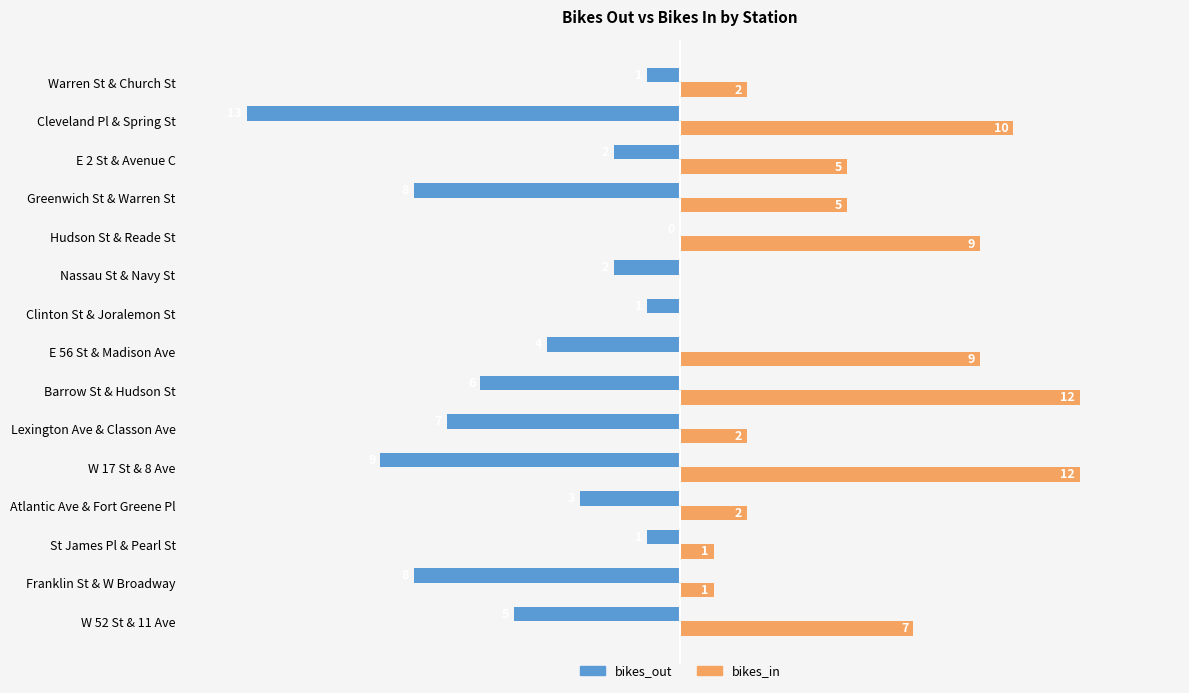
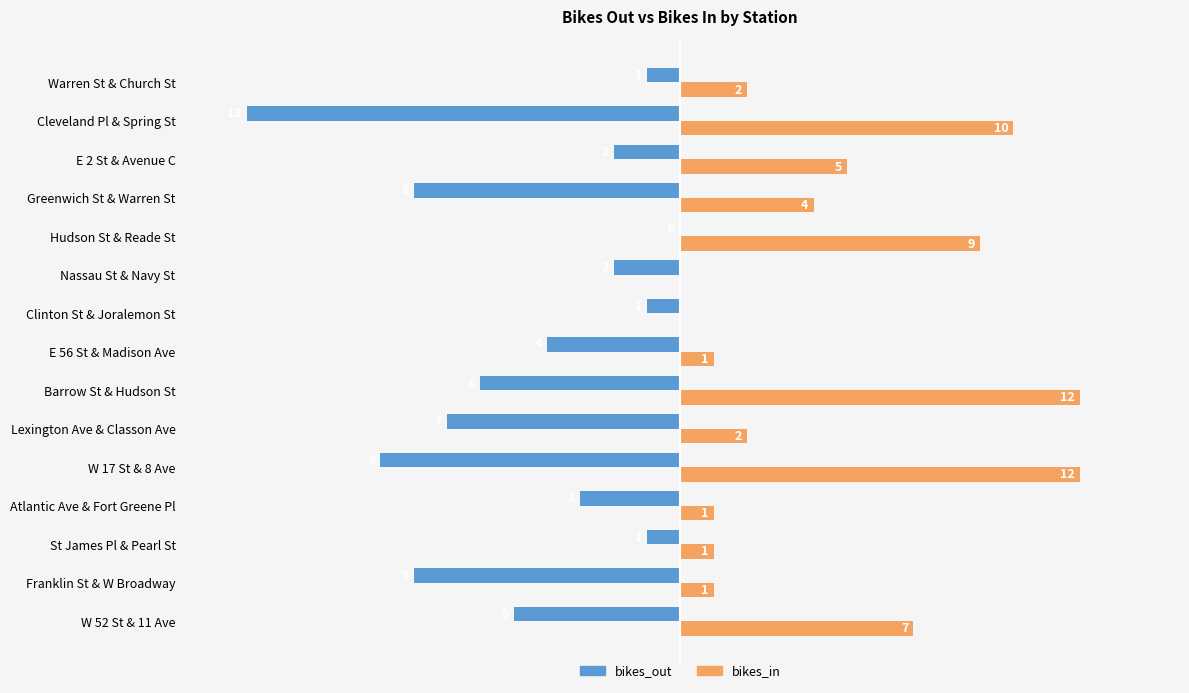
bikes_in, Greenwich St & Warren St: 5 -> 4
bikes_in, E 56 St & Madison Ave: 9 -> 1
bikes_in, Atlantic Ave & Fort Greene Pl: 2 -> 1
